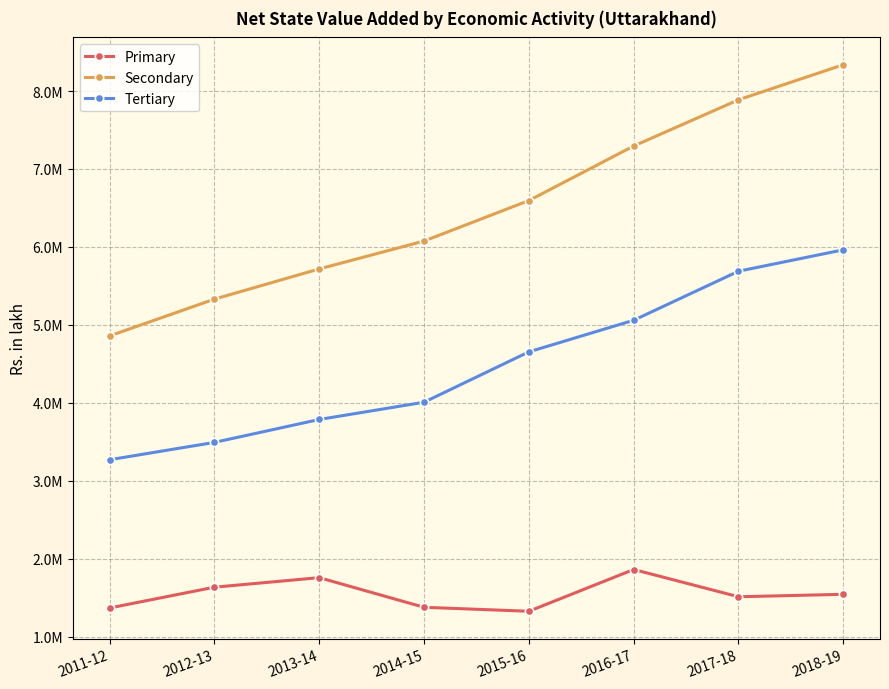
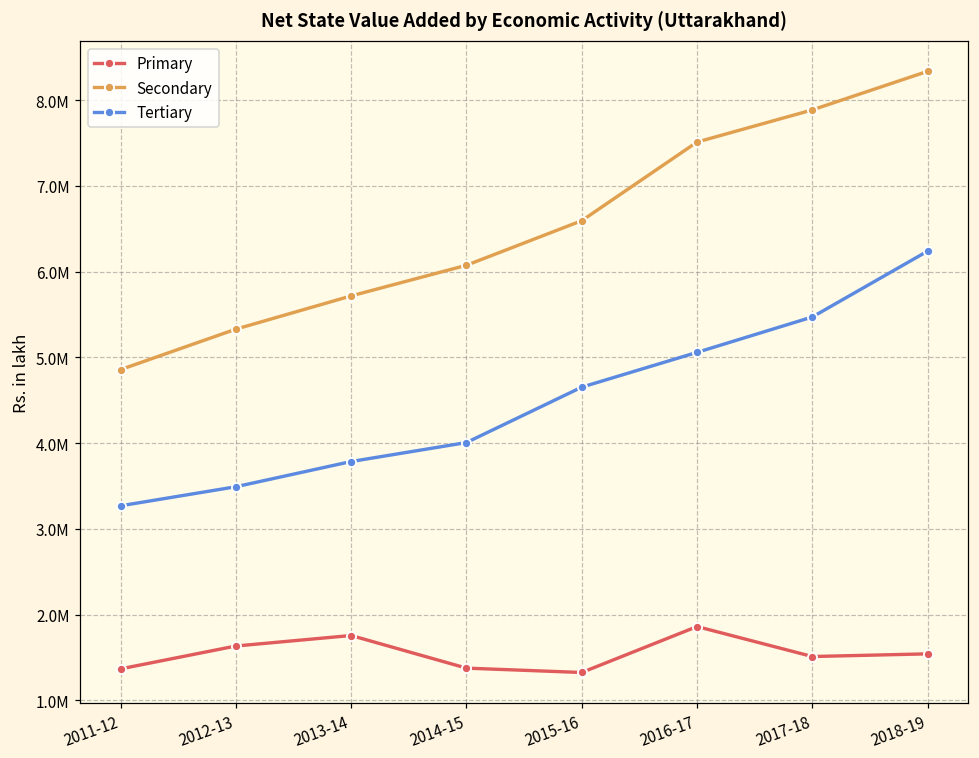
Secondary, 2016-17: 7300000 -> 7500000
Tertiary, 2017-18: 5700000 -> 5500000
Tertiary, 2018-19: 6000000 -> 6200000
